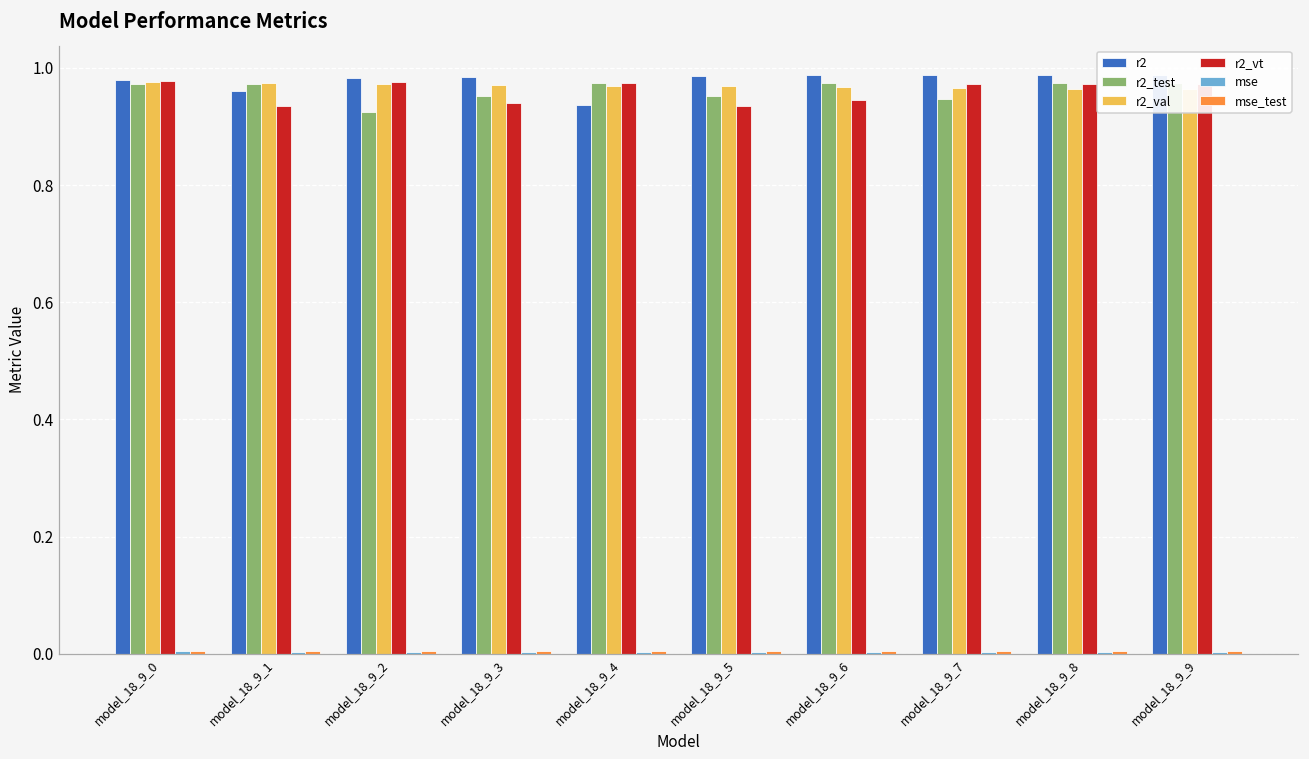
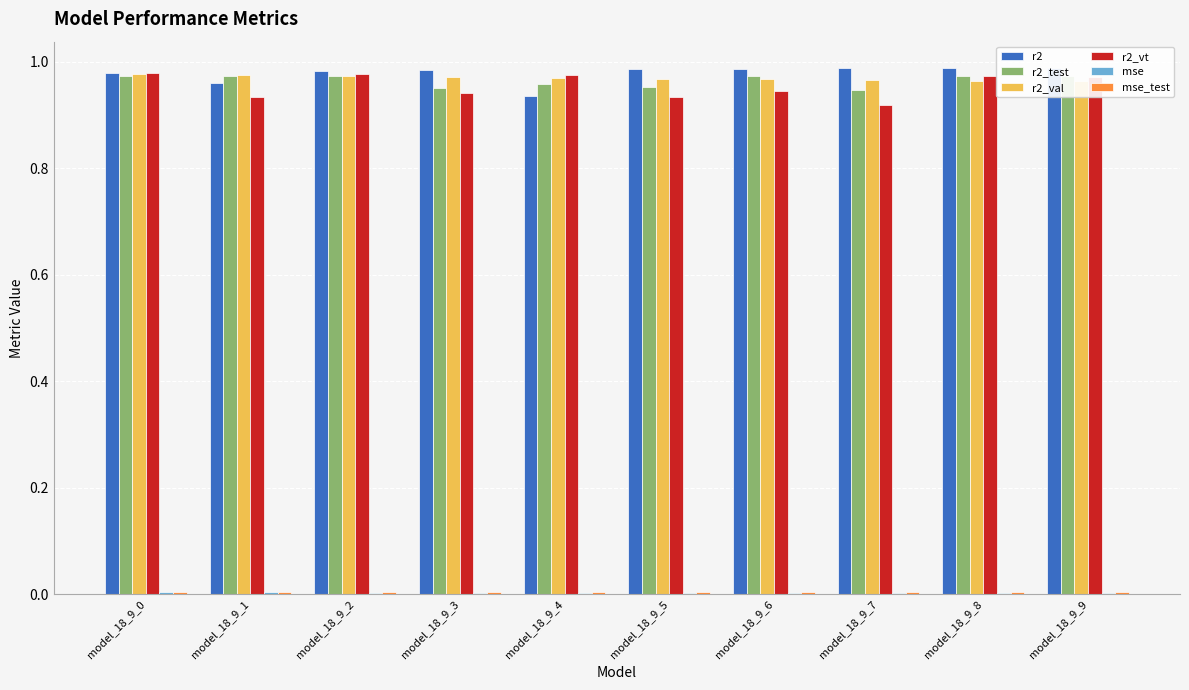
r2_test, model_18_9_2: 0.92 -> 0.97
r2_test, model_18_9_4: 0.97 -> 0.96
r2_vt, model_18_9_7: 0.97 -> 0.92
